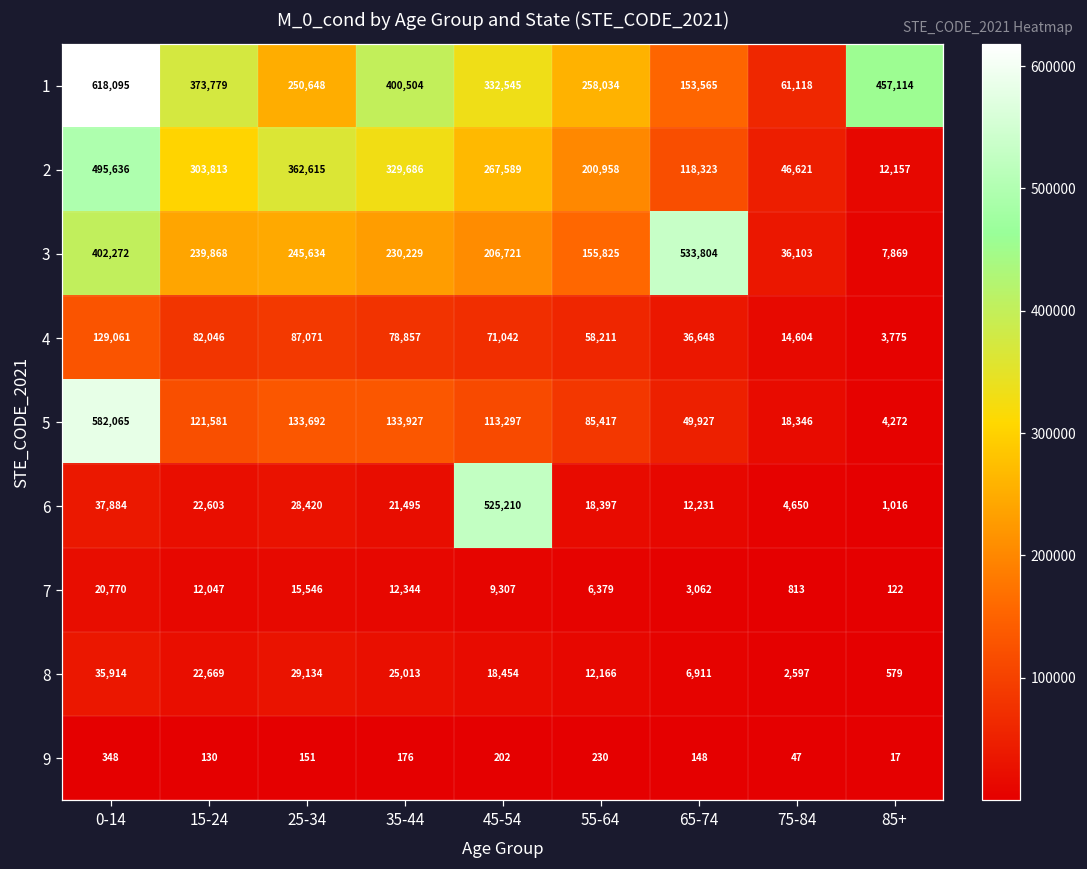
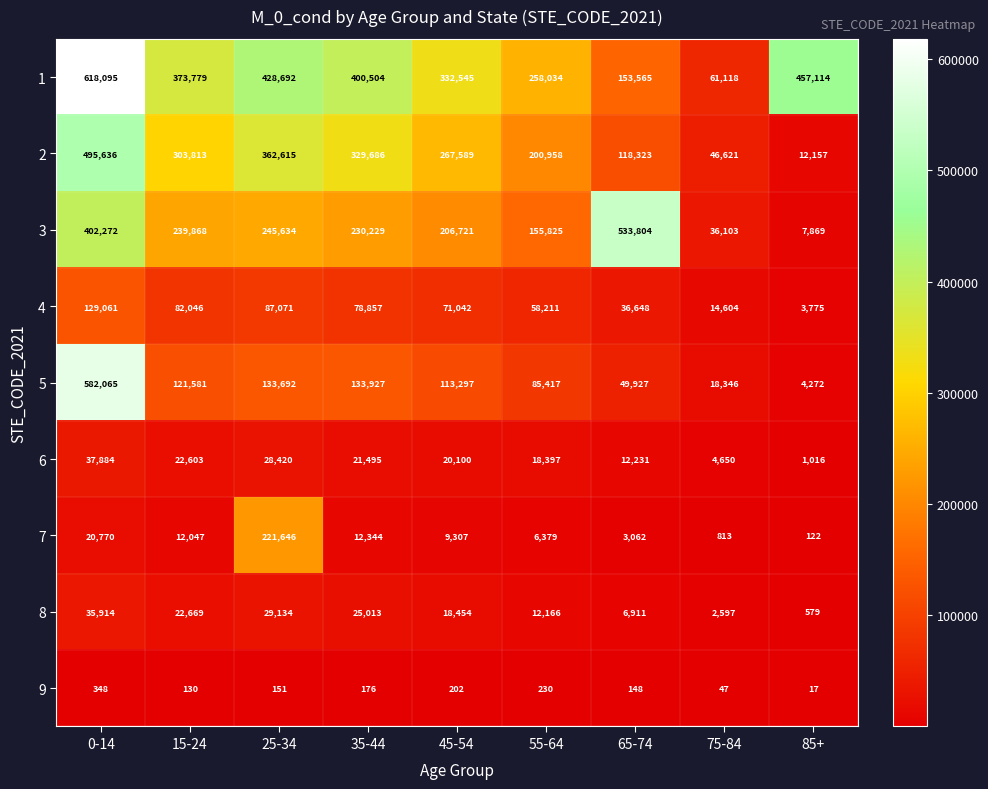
1, 25-34: 250,648 -> 428,692
6, 45-54: 525,210 -> 20,100
7, 25-34: 15,546 -> 221,646
